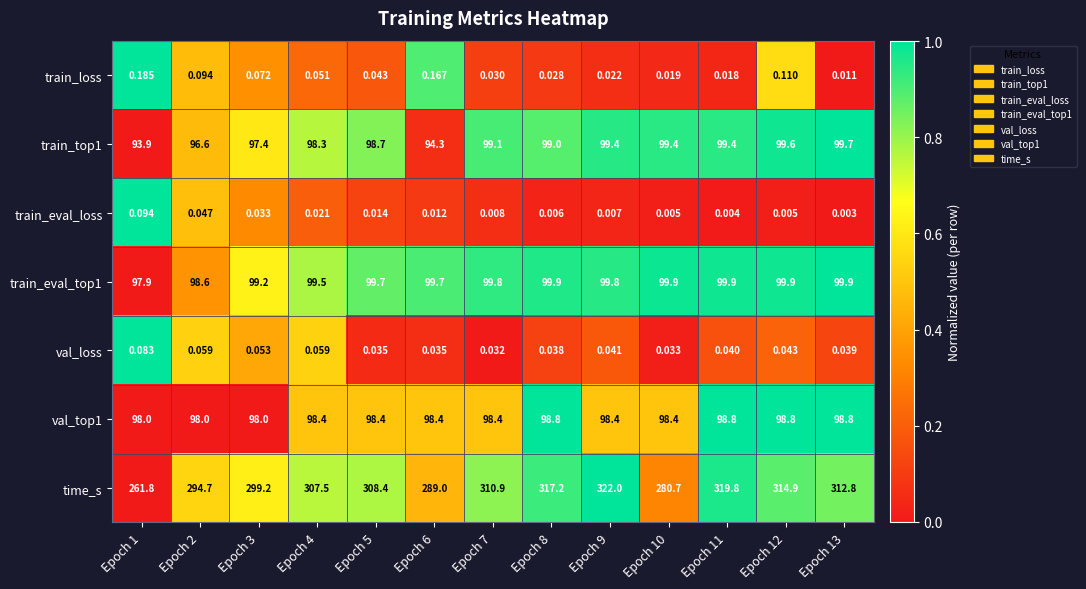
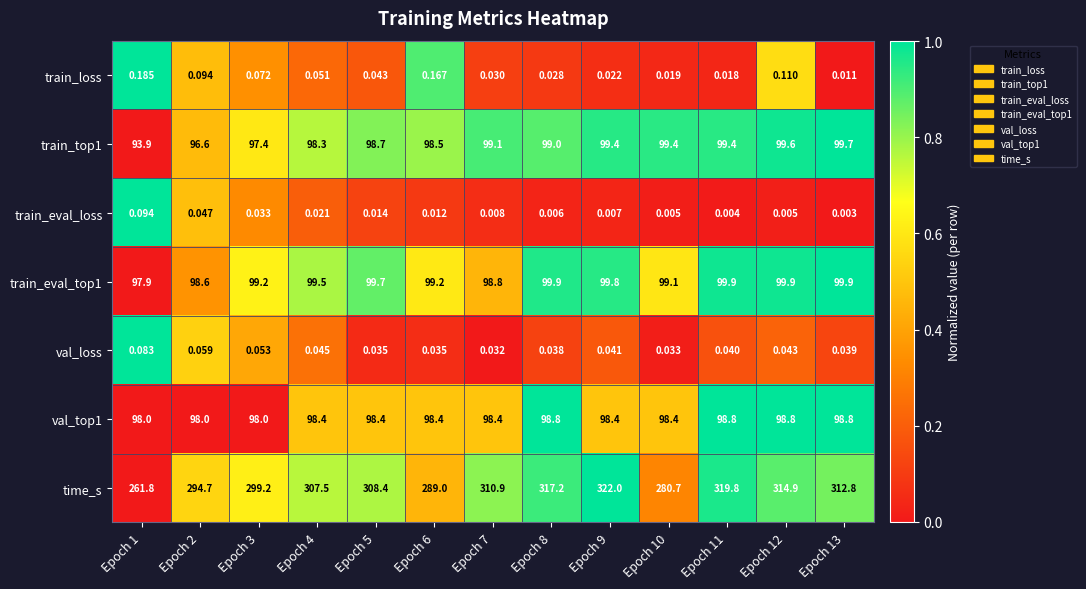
train_top1, Epoch 6: 94.3 -> 98.5
train_eval_top1, Epoch 6: 99.7 -> 99.2
train_eval_top1, Epoch 7: 99.8 -> 98.8
train_eval_top1, Epoch 10: 99.9 -> 99.1
val_loss, Epoch 4: 0.059 -> 0.045
